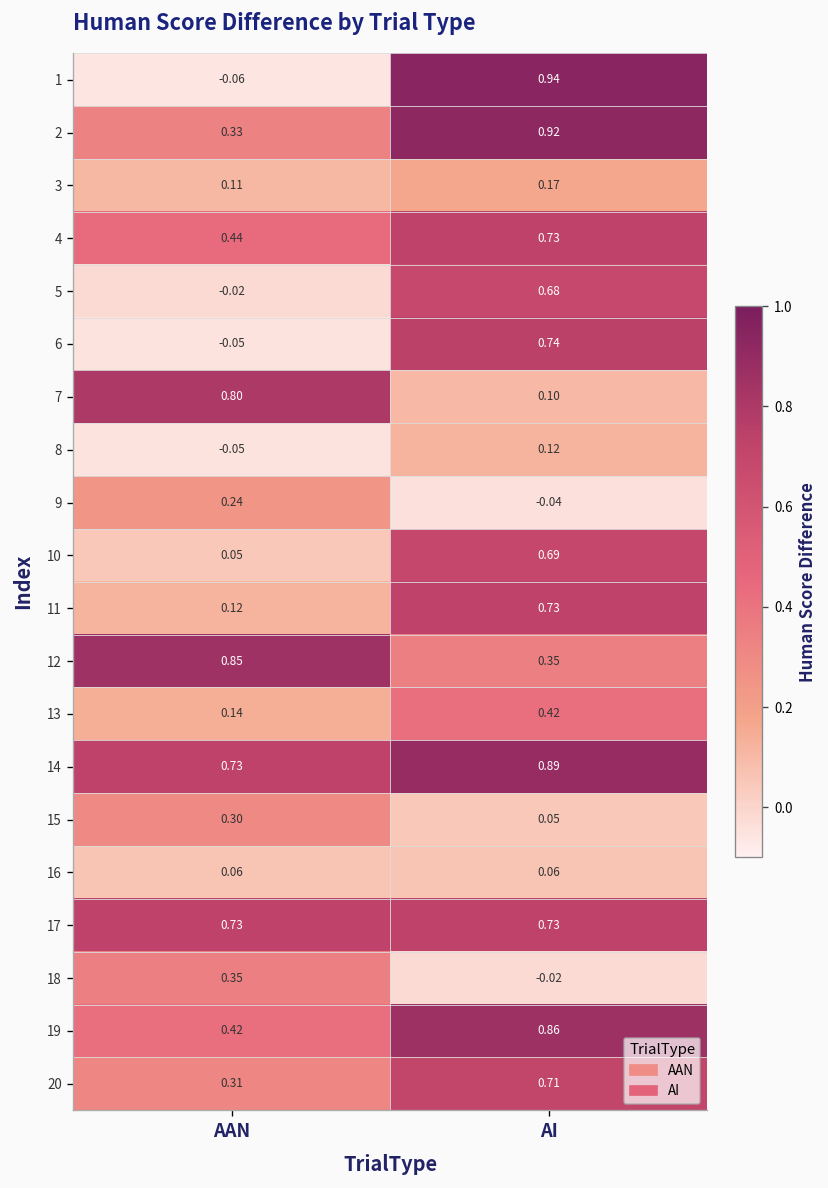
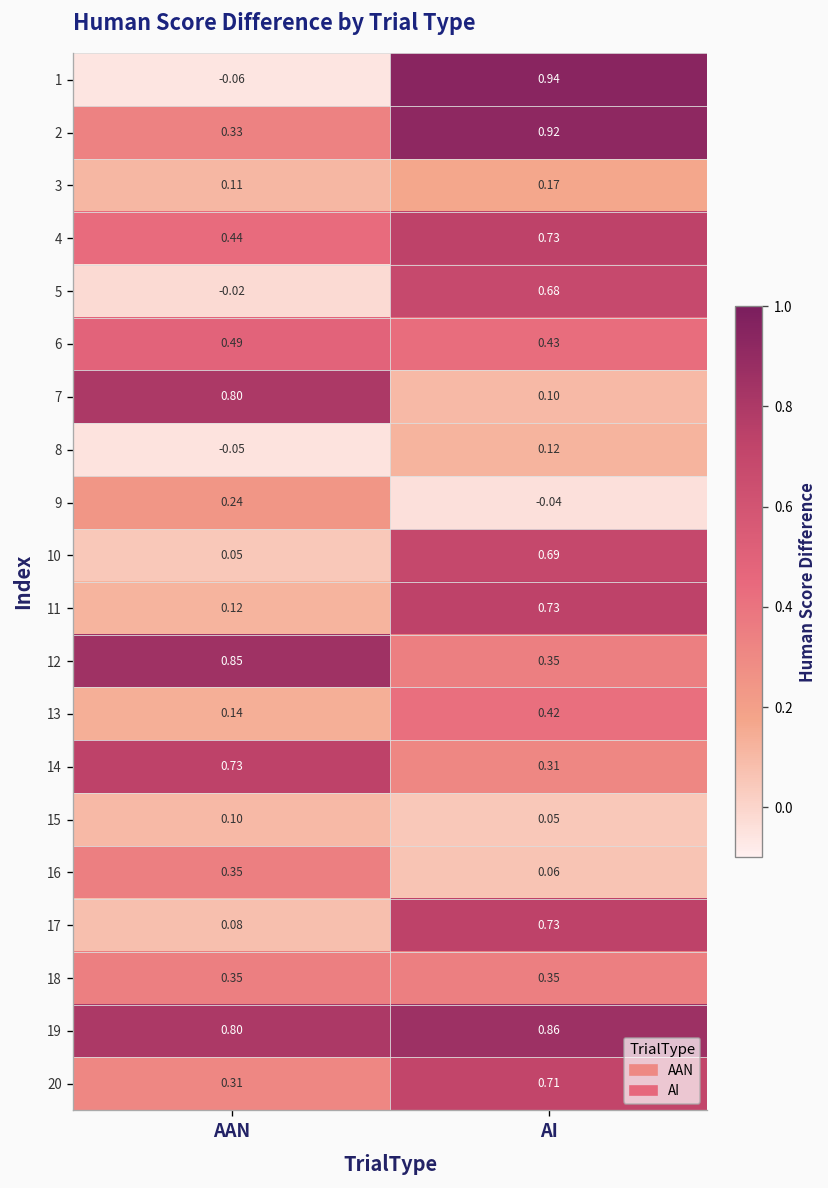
6, AAN: -0.05 -> 0.49
6, AI: 0.74 -> 0.43
14, AI: 0.89 -> 0.31
15, AAN: 0.30 -> 0.10
16, AAN: 0.06 -> 0.35
17, AAN: 0.73 -> 0.08
18, AI: -0.02 -> 0.35
19, AAN: 0.42 -> 0.80
